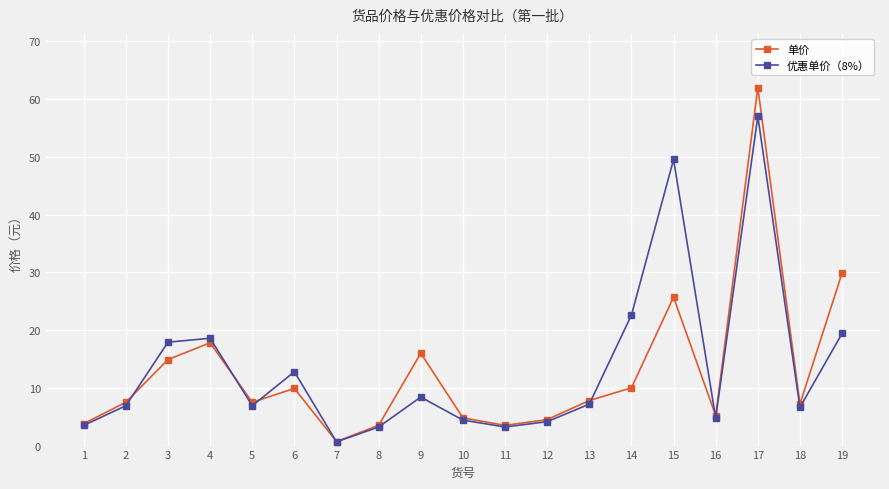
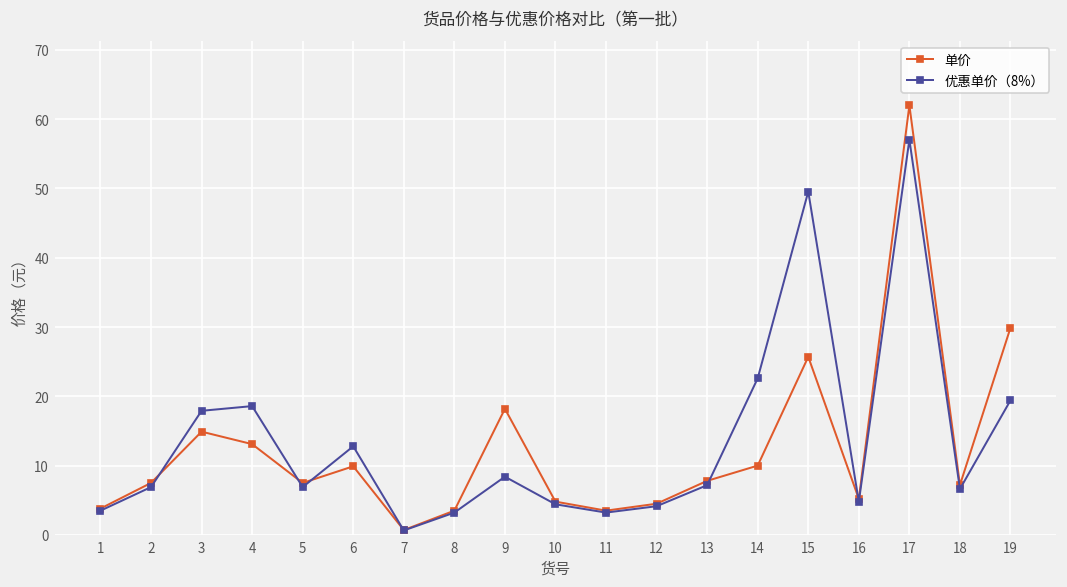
单价, 4: 18 -> 13
单价, 9: 16 -> 18
